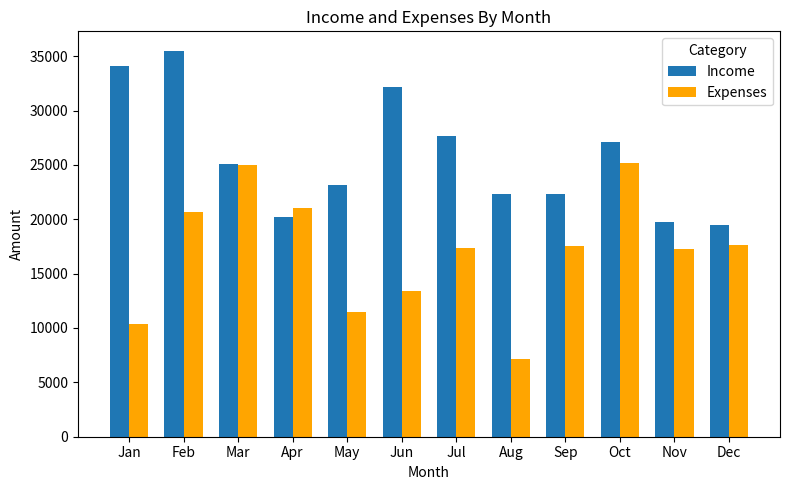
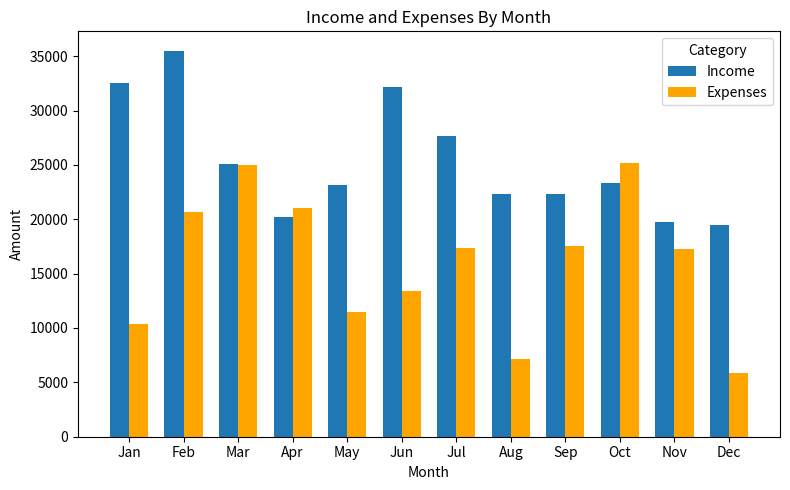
Income, Jan: 34100 -> 32600
Income, Oct: 27100 -> 23300
Expenses, Dec: 17700 -> 5900
